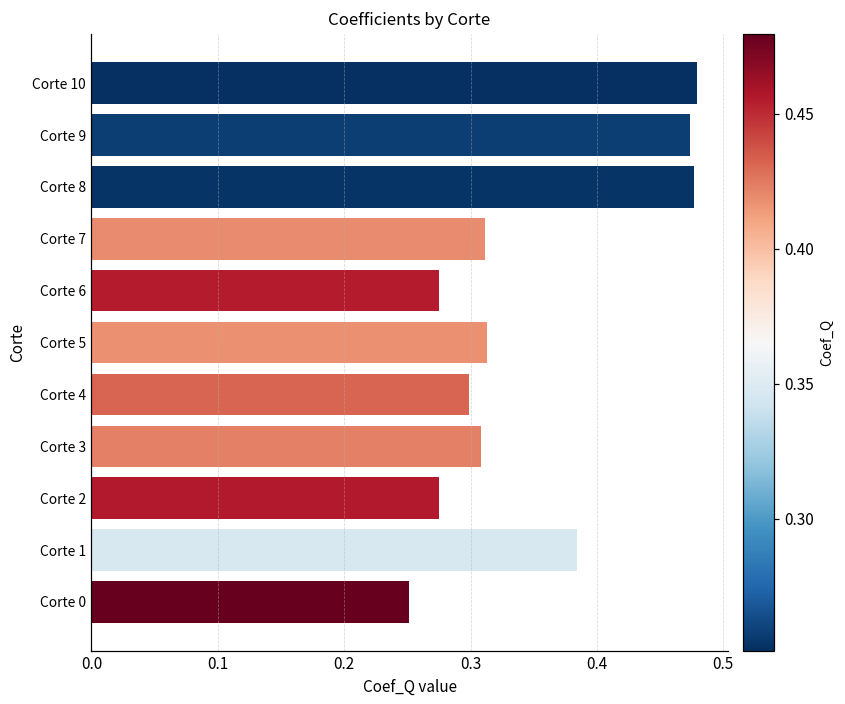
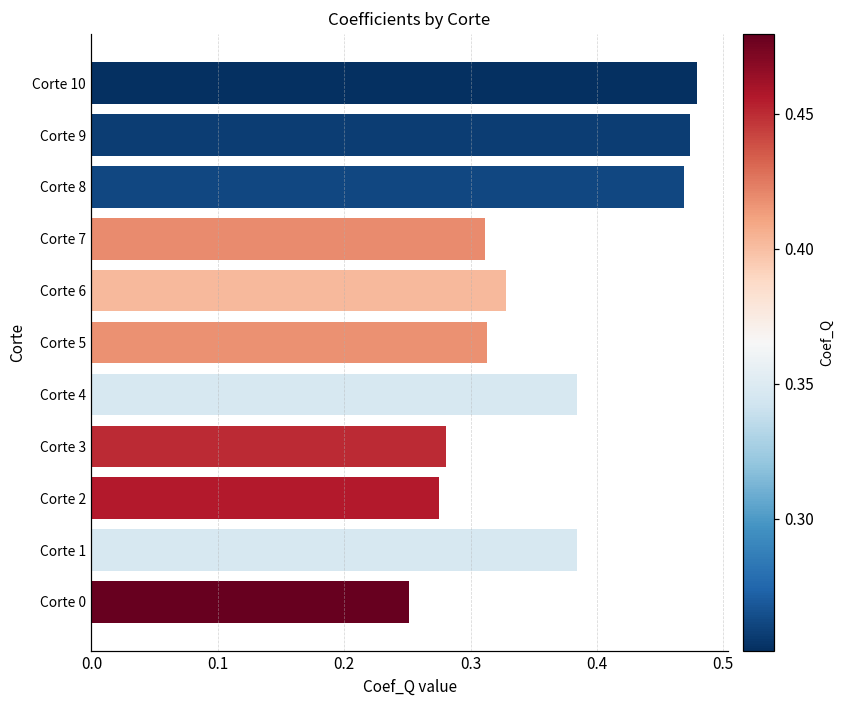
Corte 8: 0.477 -> 0.469
Corte 6: 0.275 -> 0.328
Corte 4: 0.299 -> 0.385
Corte 3: 0.308 -> 0.280
